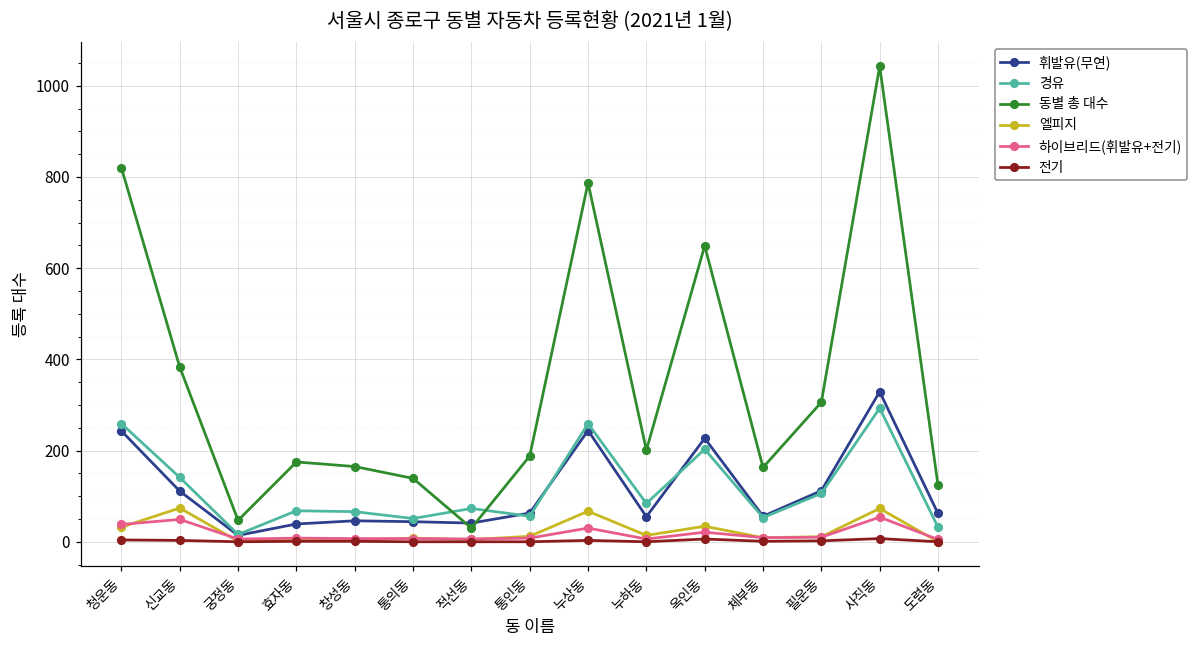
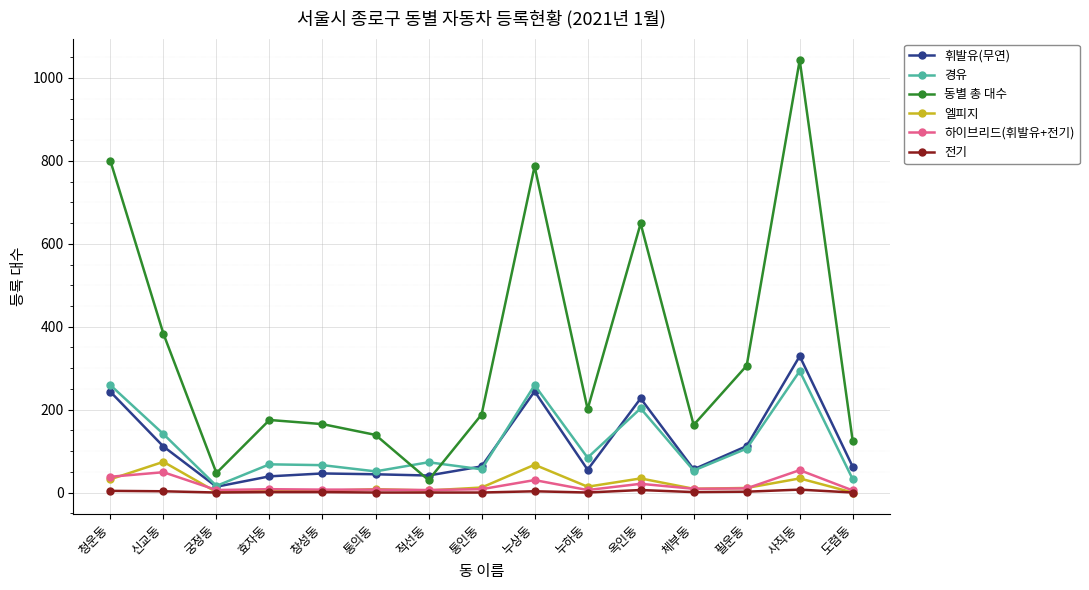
동별 총 대수, 청운동: 820 -> 800
엘피지, 사직동: 70 -> 30
